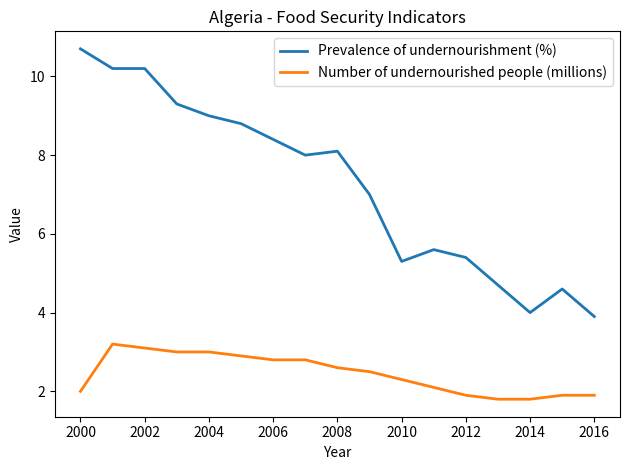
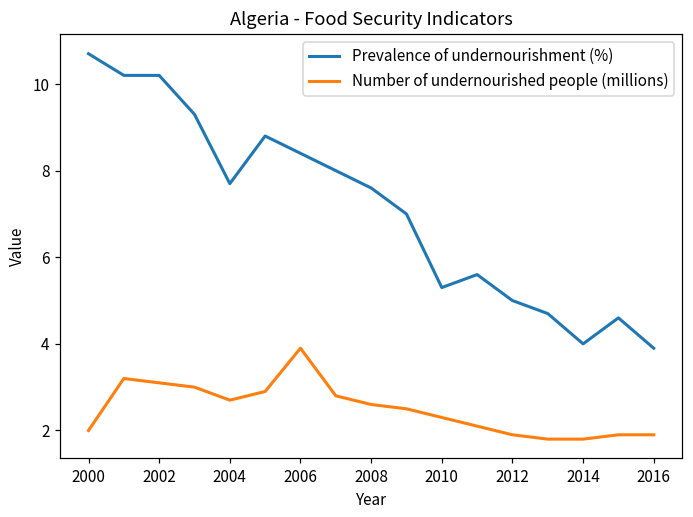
Prevalence of undernourishment (%), 2004: 9.0 -> 7.7
Number of undernourished people (millions), 2004: 3.0 -> 2.7
Number of undernourished people (millions), 2006: 2.8 -> 3.9
Prevalence of undernourishment (%), 2008: 8.1 -> 7.6
Prevalence of undernourishment (%), 2012: 5.4 -> 5.0
